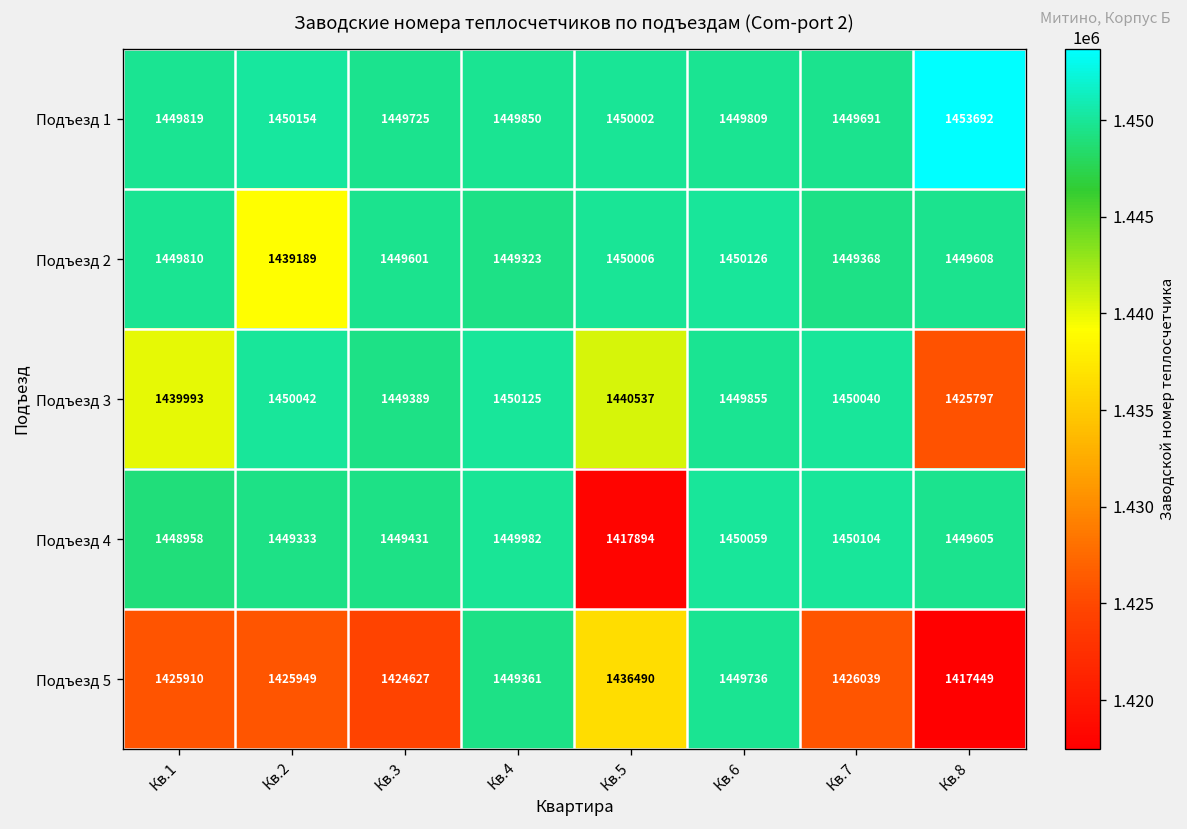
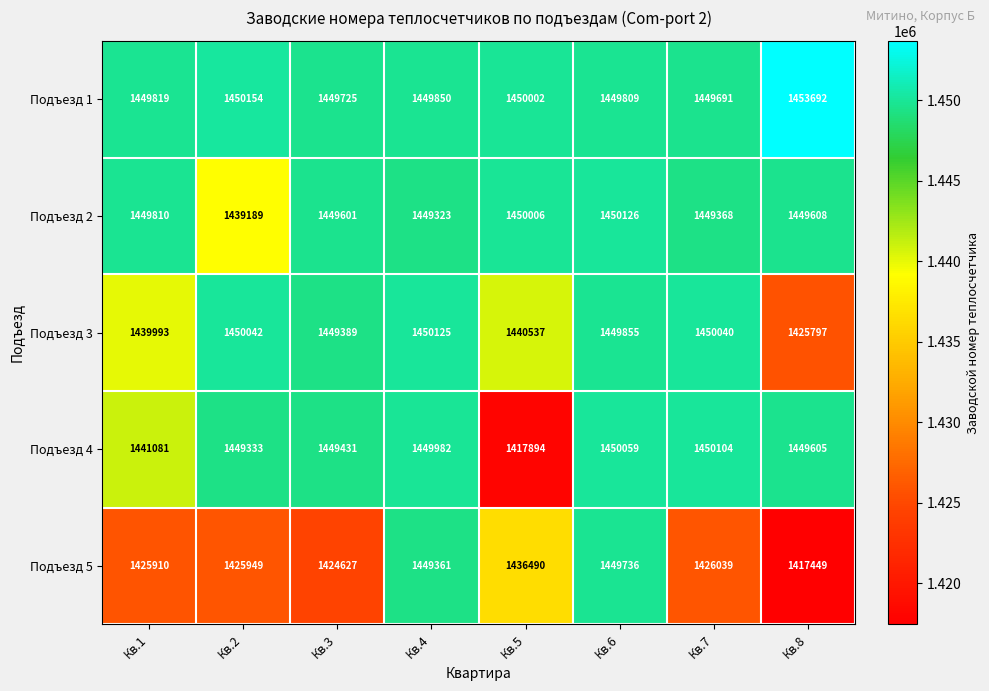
Подъезд 4, Кв.1: 1448958 -> 1441081
